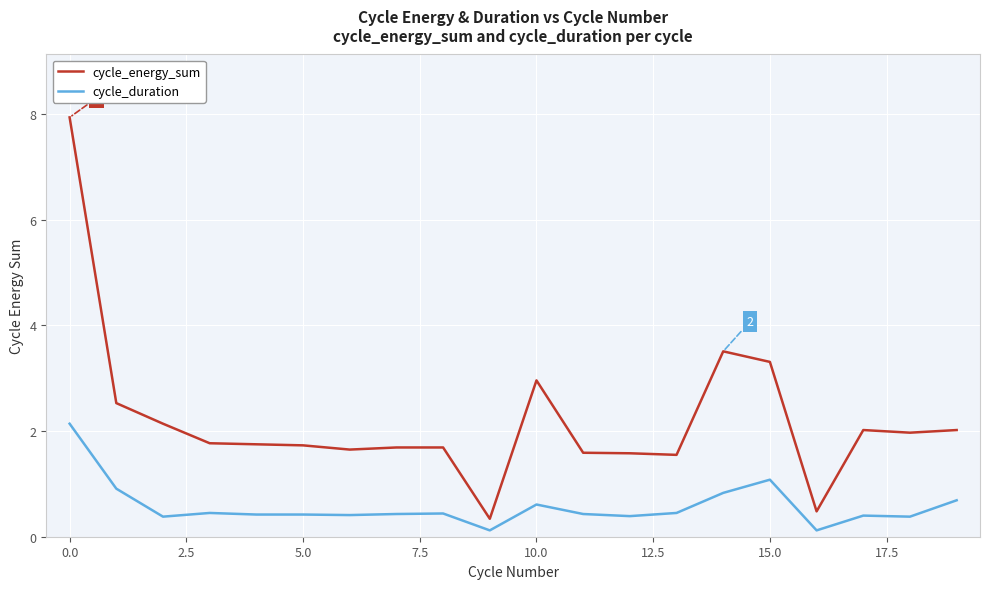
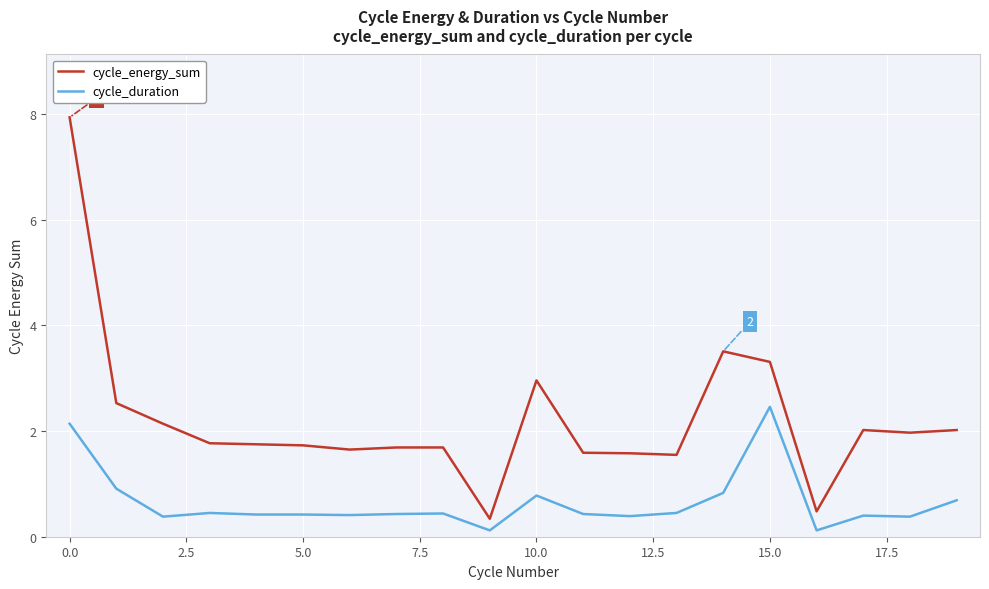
cycle_duration, 10.0: 0.6 -> 0.8
cycle_duration, 15.0: 1.1 -> 2.5
